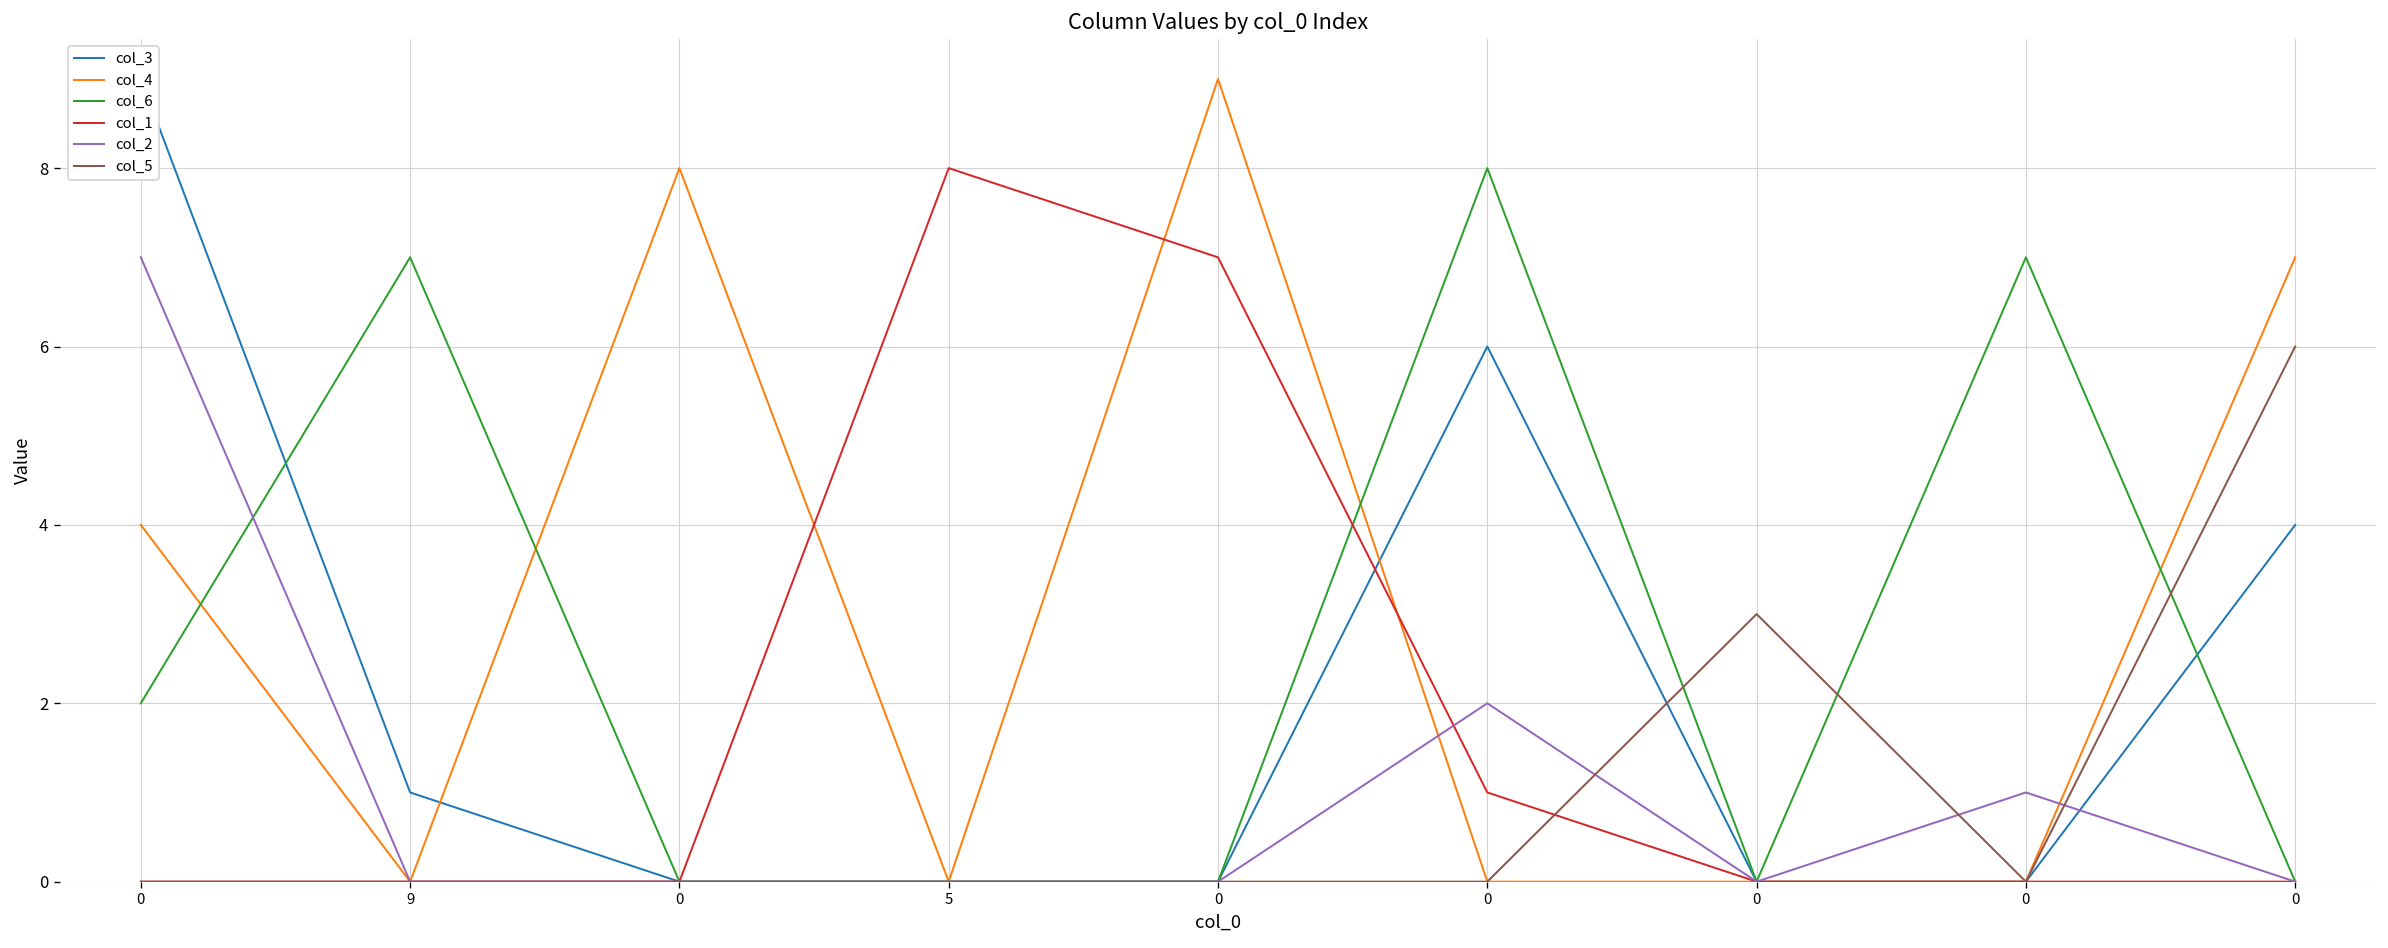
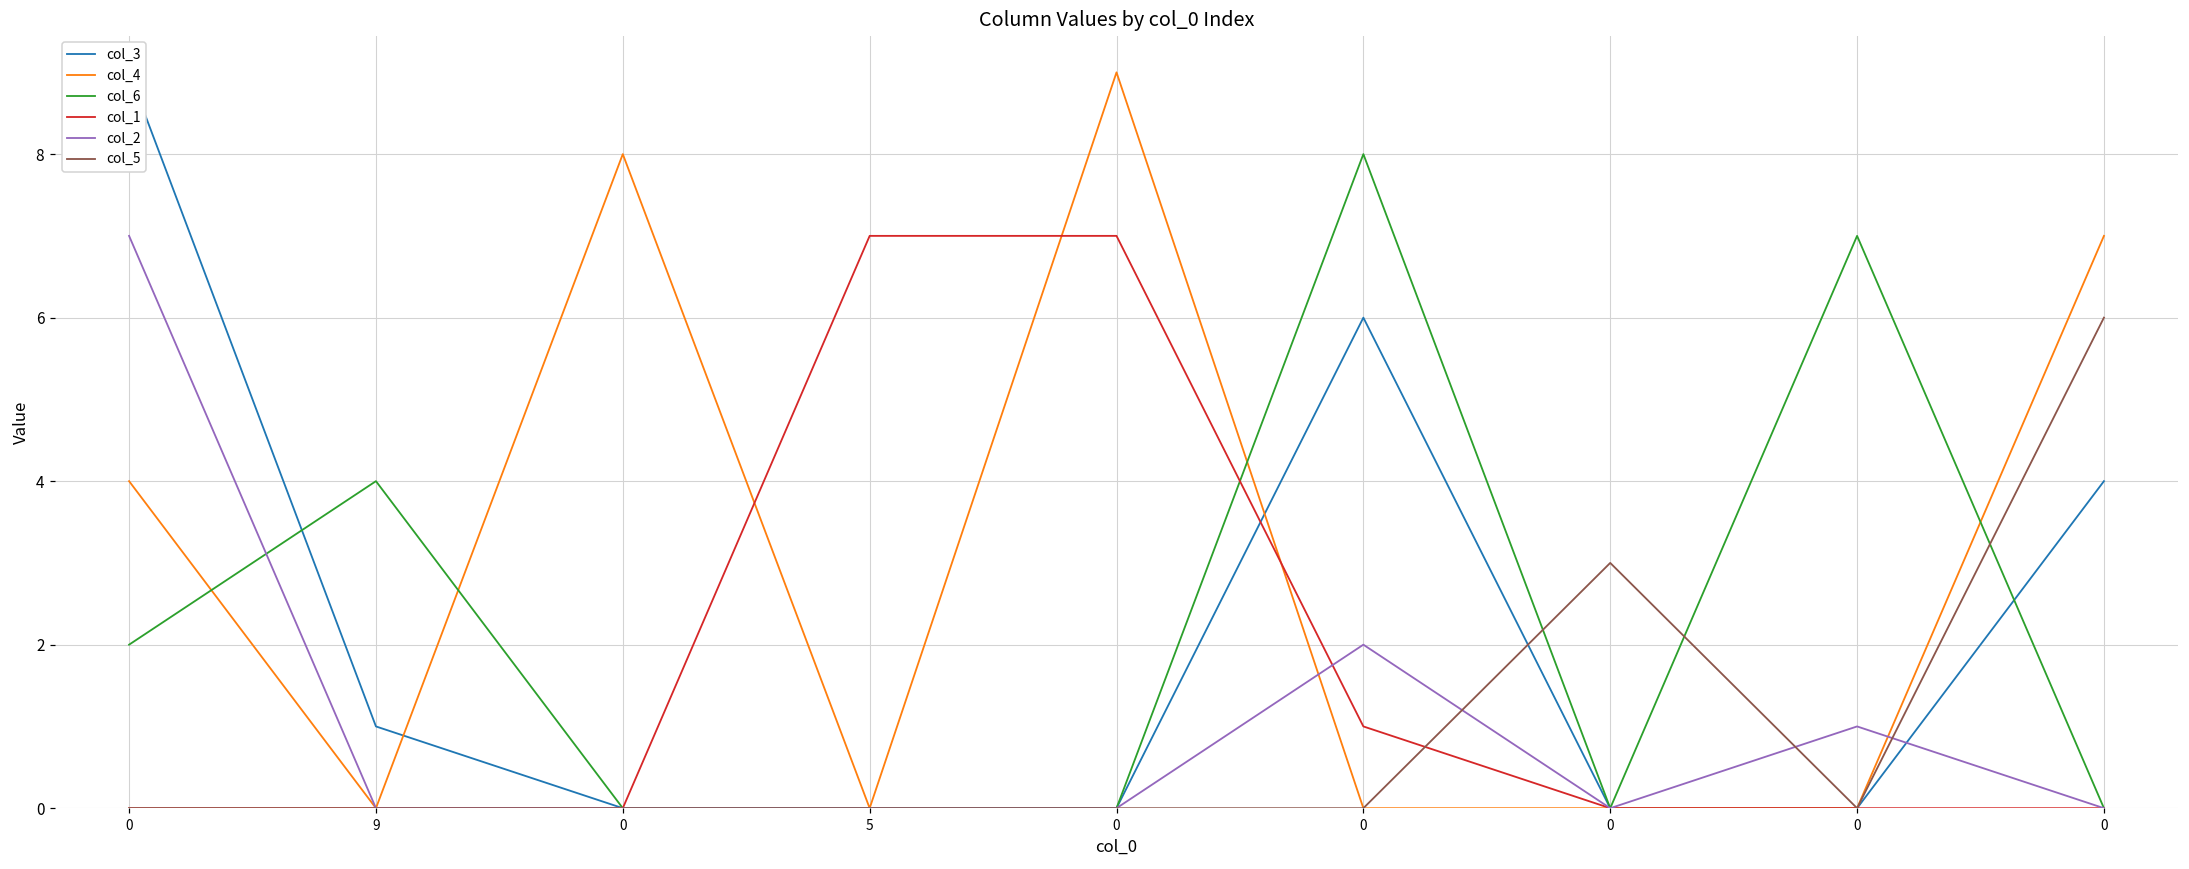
col_6, 9: 7 -> 4
col_1, 5: 8 -> 7
